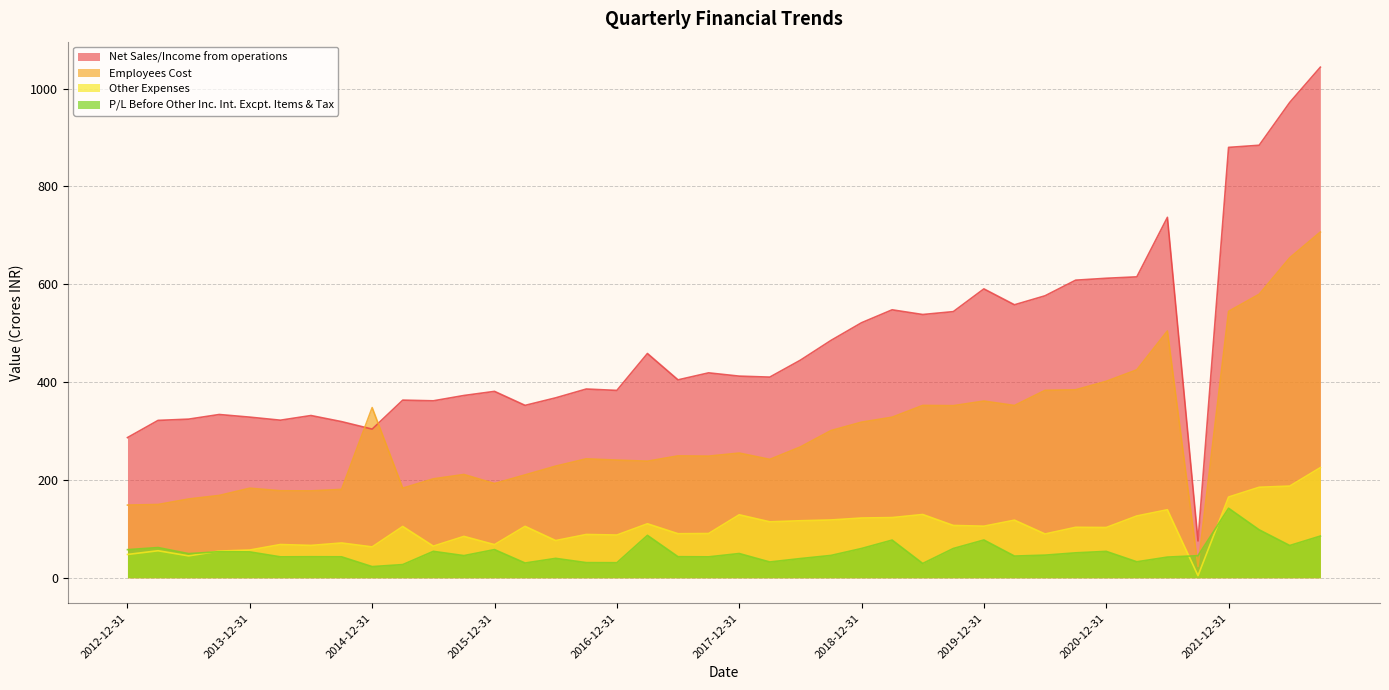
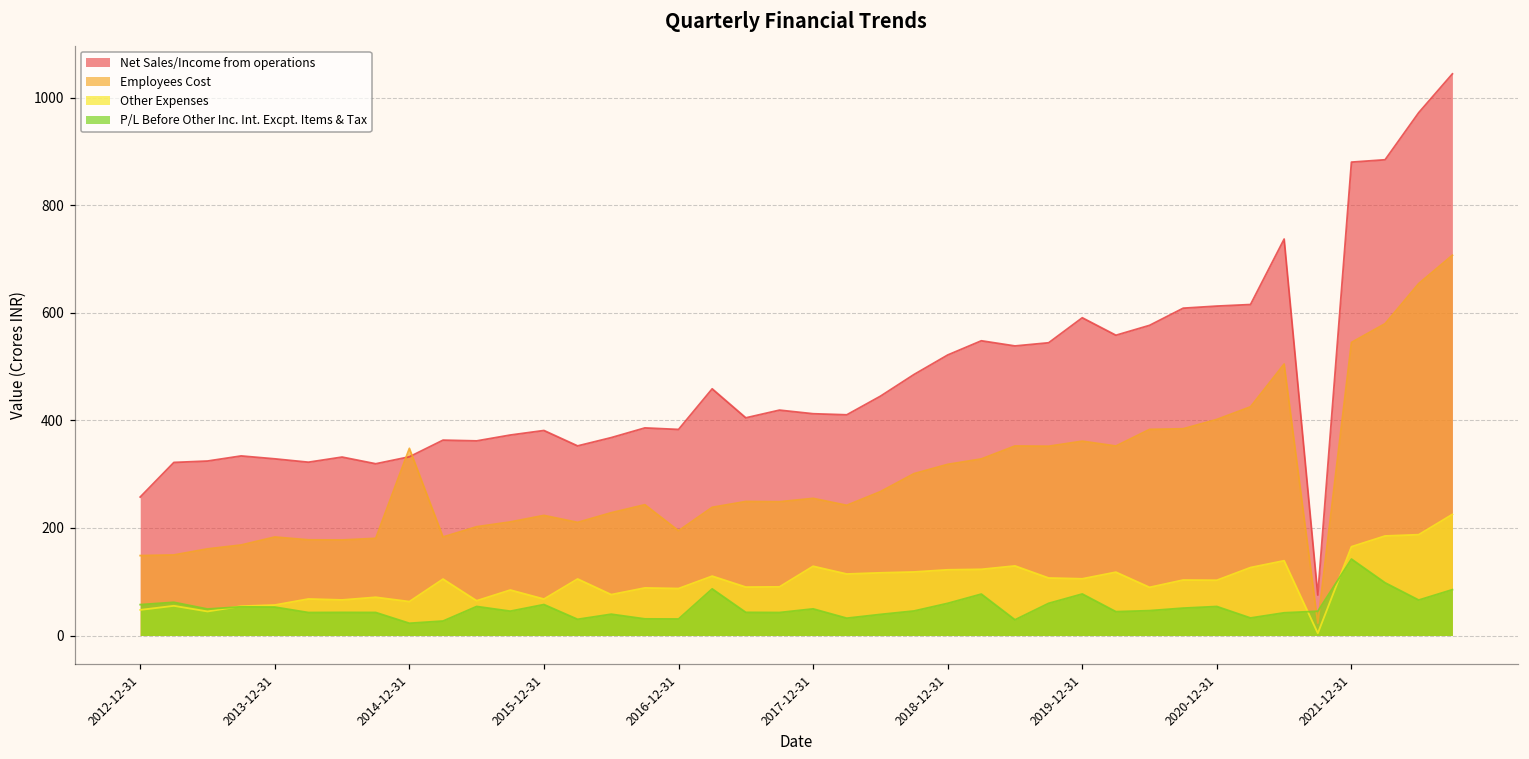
Net Sales/Income from operations, 2012-12-31: 290 -> 260
Net Sales/Income from operations, 2014-12-31: 300 -> 330
Employees Cost, 2015-12-31: 190 -> 220
Employees Cost, 2016-12-31: 240 -> 190
